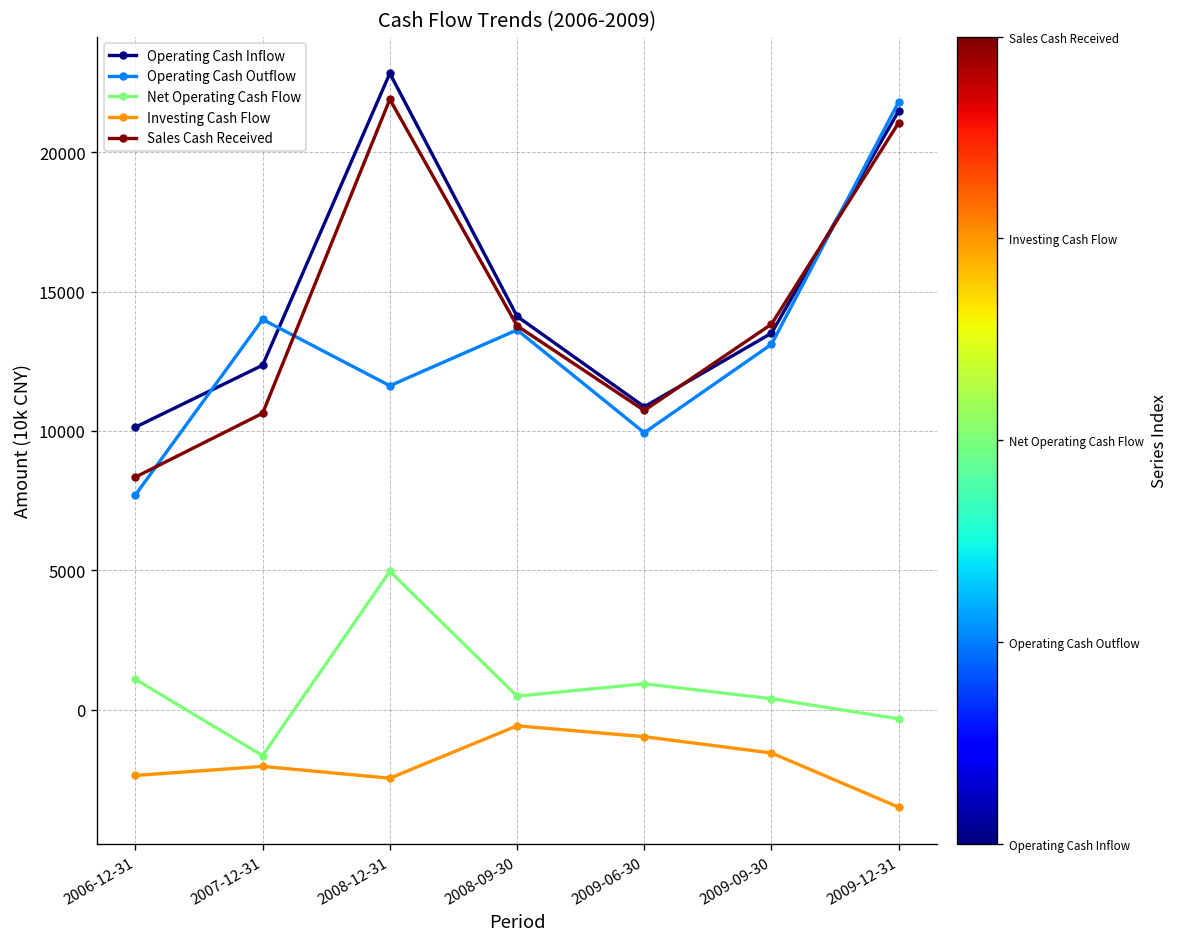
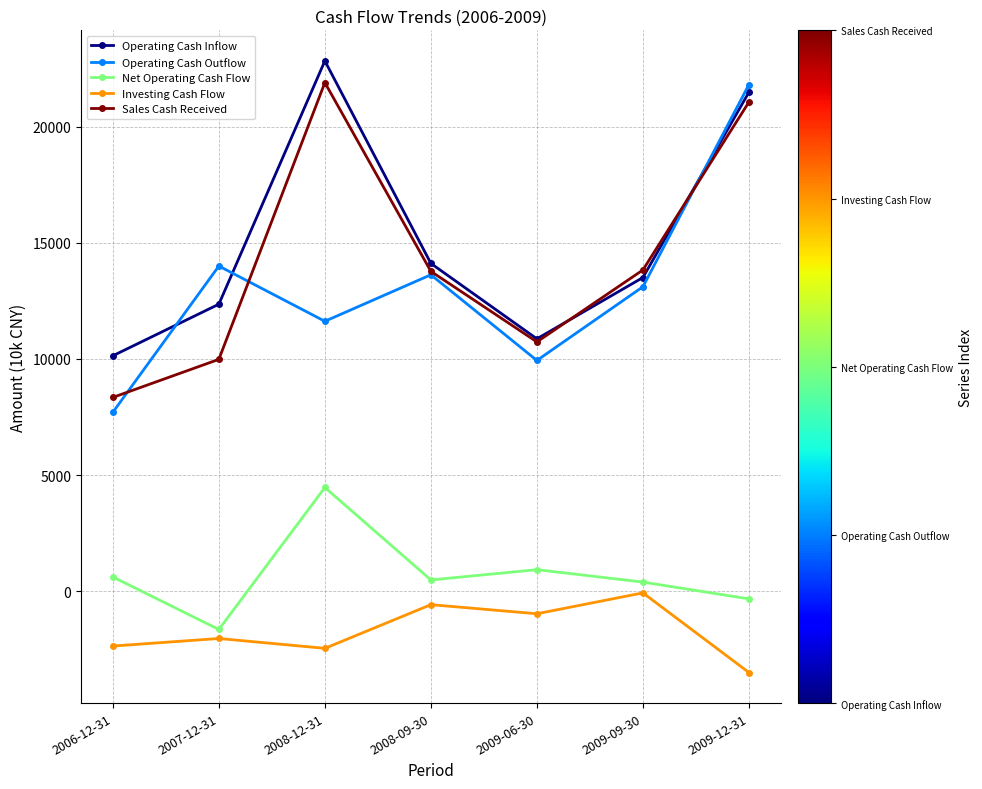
Net Operating Cash Flow, 2006-12-31: 1100 -> 600
Sales Cash Received, 2007-12-31: 10600 -> 10000
Net Operating Cash Flow, 2008-12-31: 5000 -> 4500
Investing Cash Flow, 2009-09-30: -1600 -> -100
